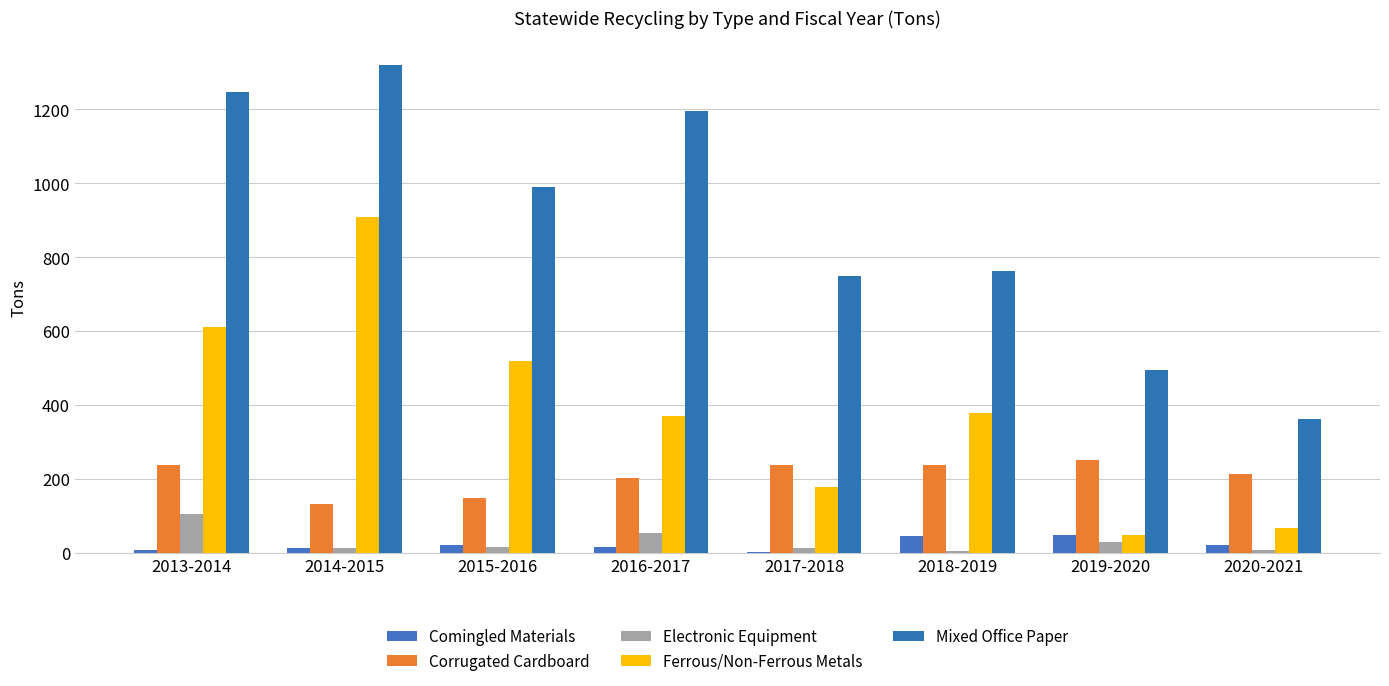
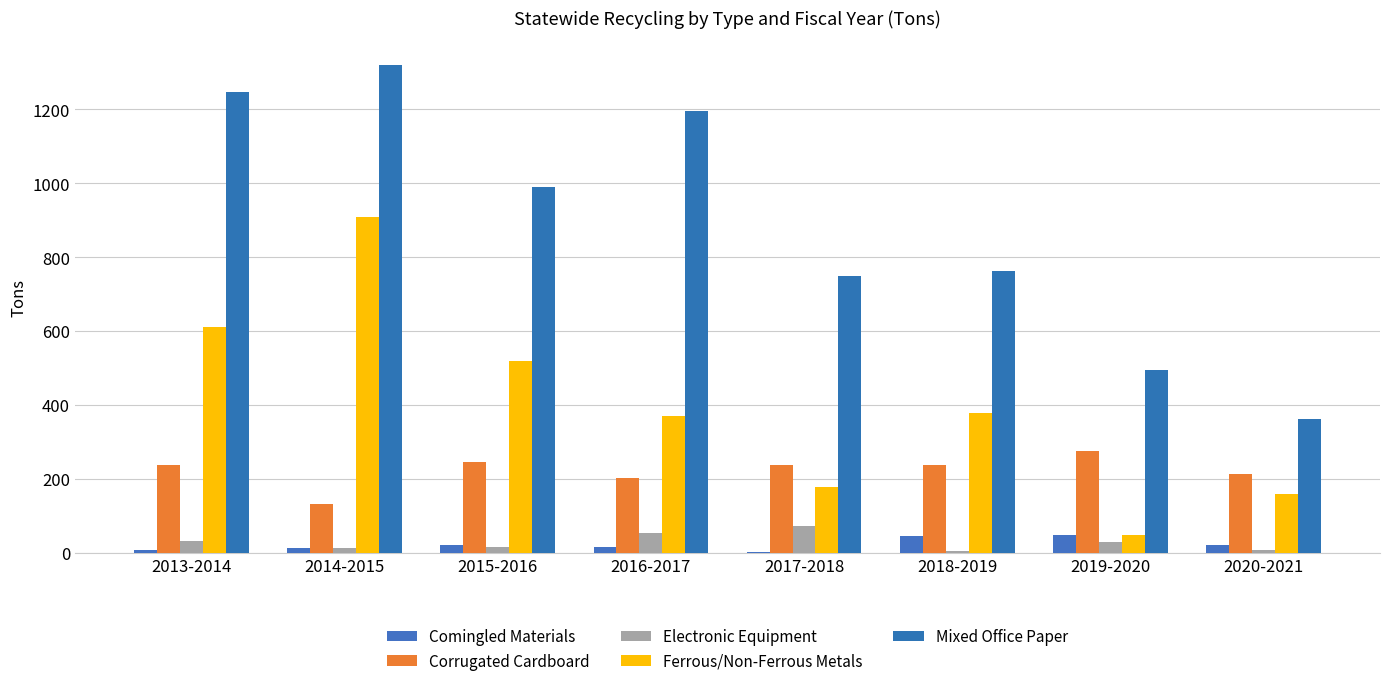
Electronic Equipment, 2013-2014: 110 -> 30
Corrugated Cardboard, 2015-2016: 150 -> 240
Electronic Equipment, 2017-2018: 10 -> 70
Corrugated Cardboard, 2019-2020: 250 -> 280
Ferrous/Non-Ferrous Metals, 2020-2021: 70 -> 160
